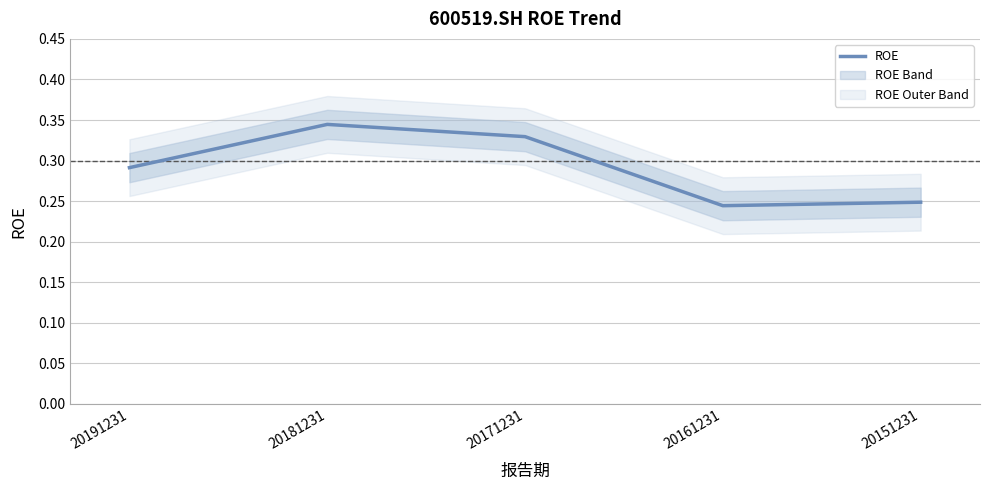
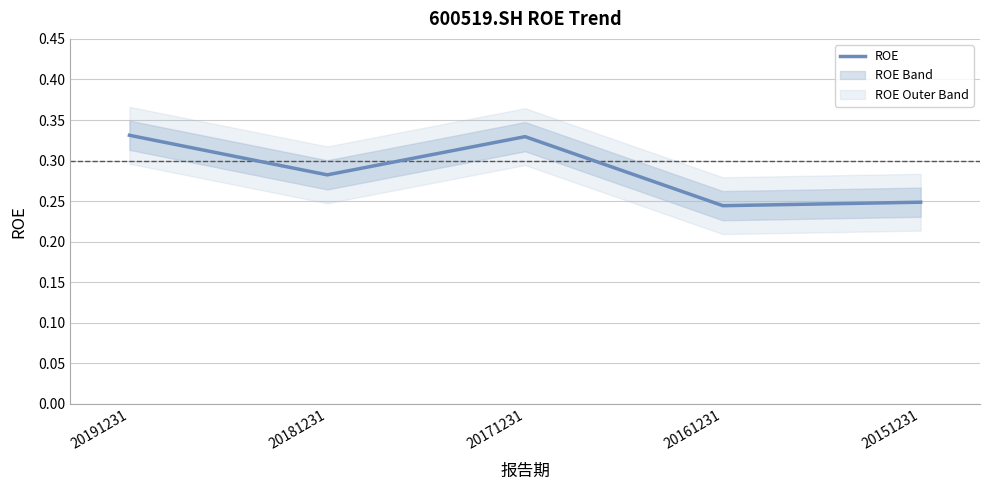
ROE, 20191231: 0.29 -> 0.33
ROE, 20181231: 0.34 -> 0.28
